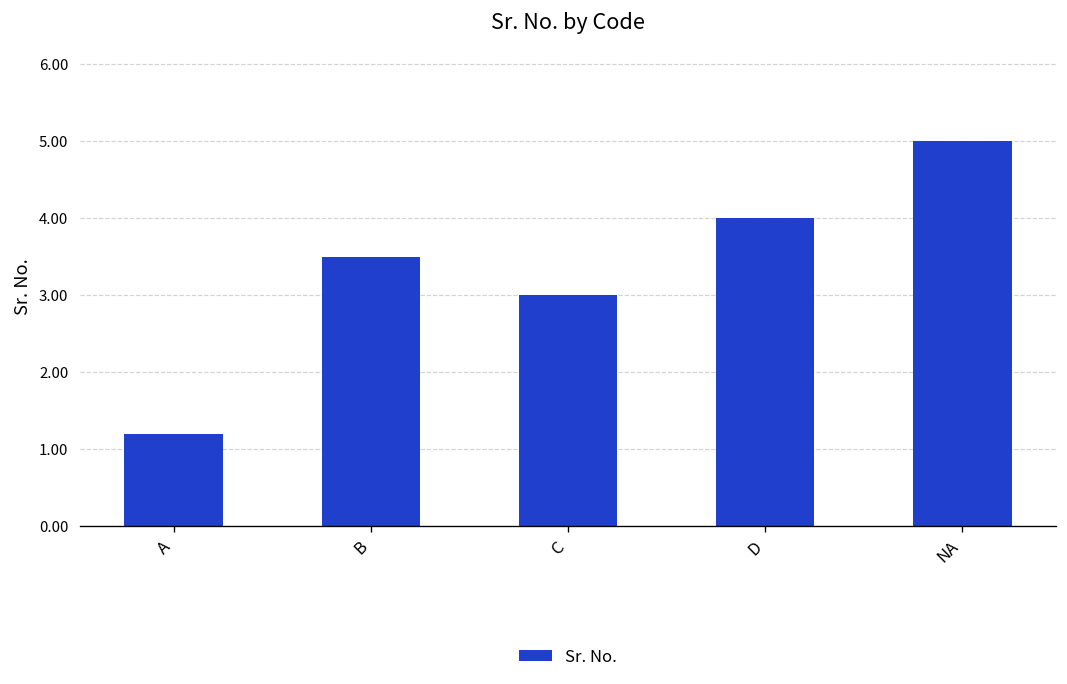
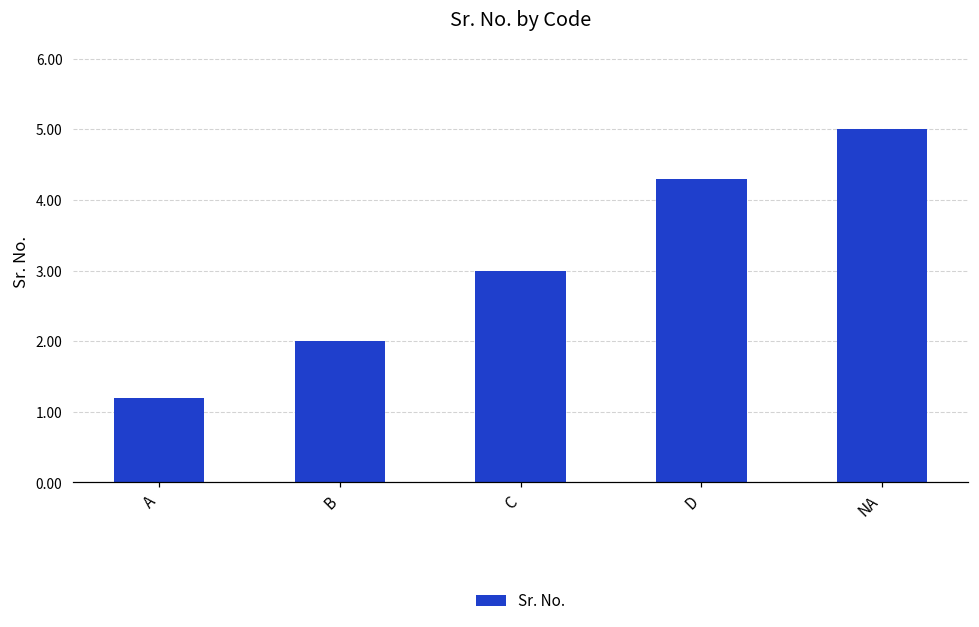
B: 3.5 -> 2.0
D: 4.0 -> 4.3
